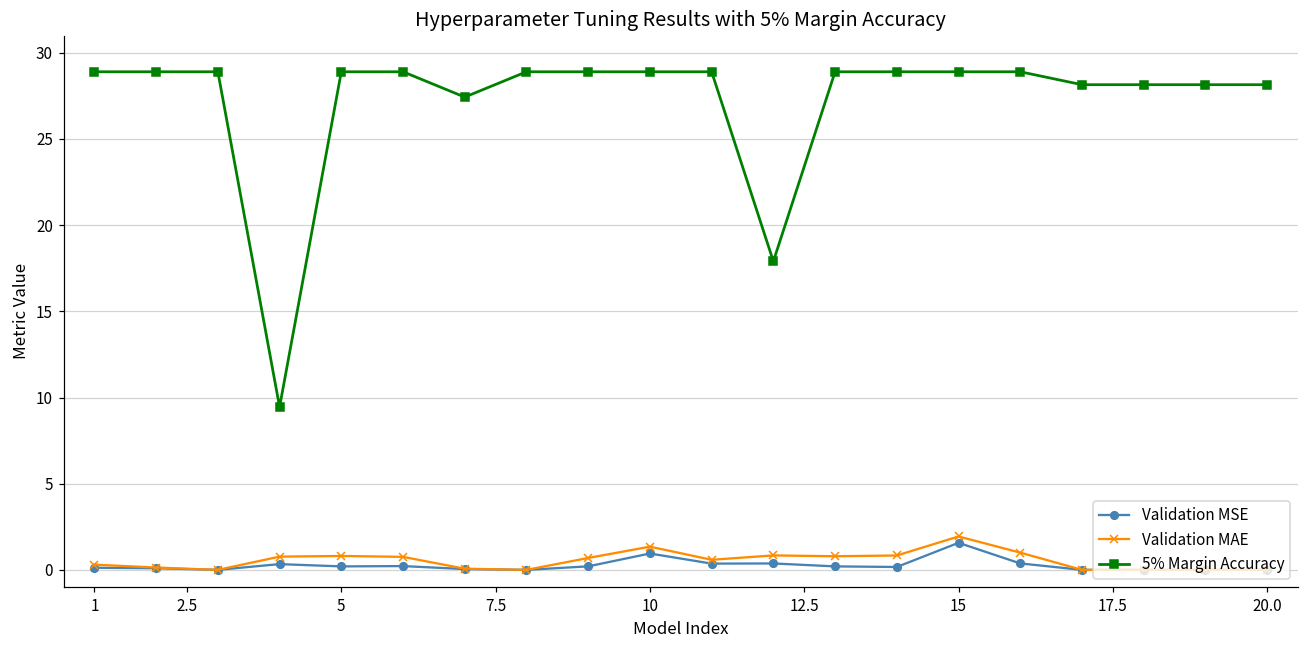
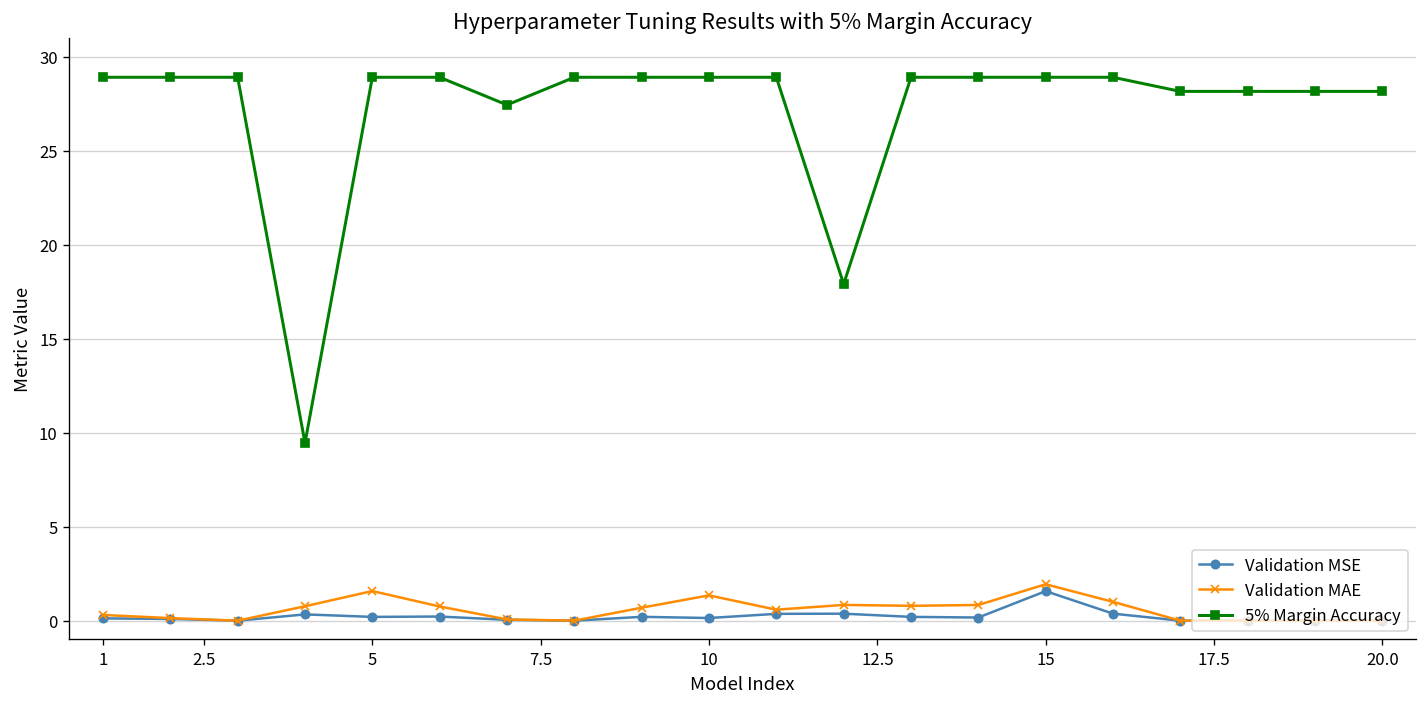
Validation MAE, 5: 0.8 -> 1.6
Validation MSE, 10: 0.9 -> 0.1
